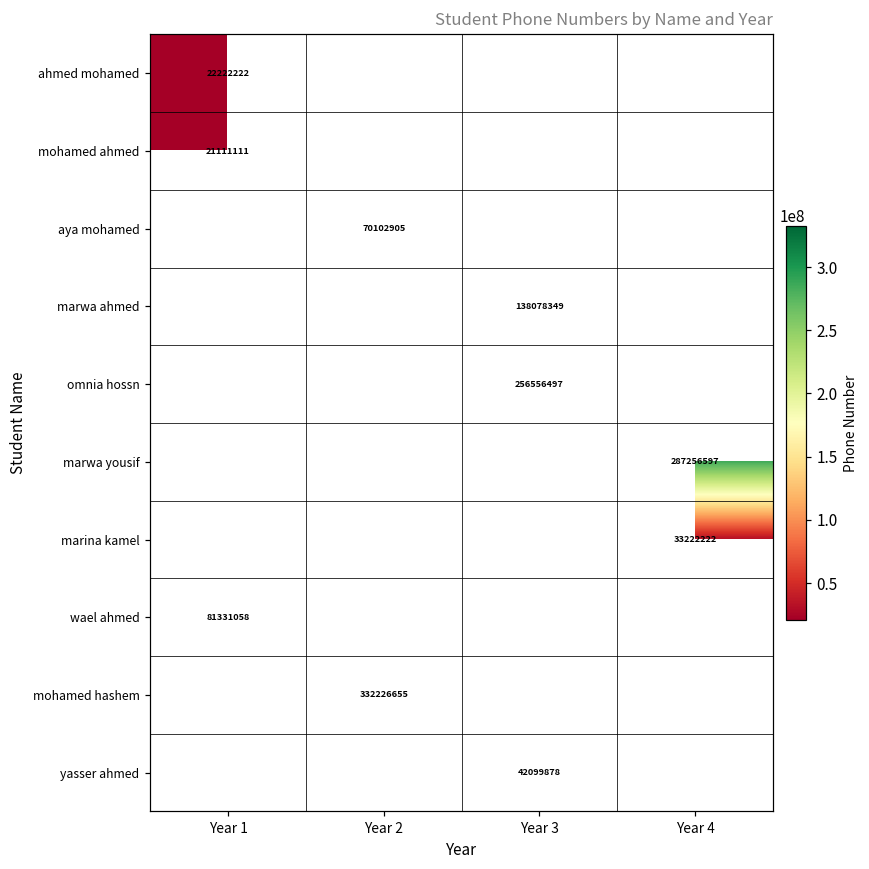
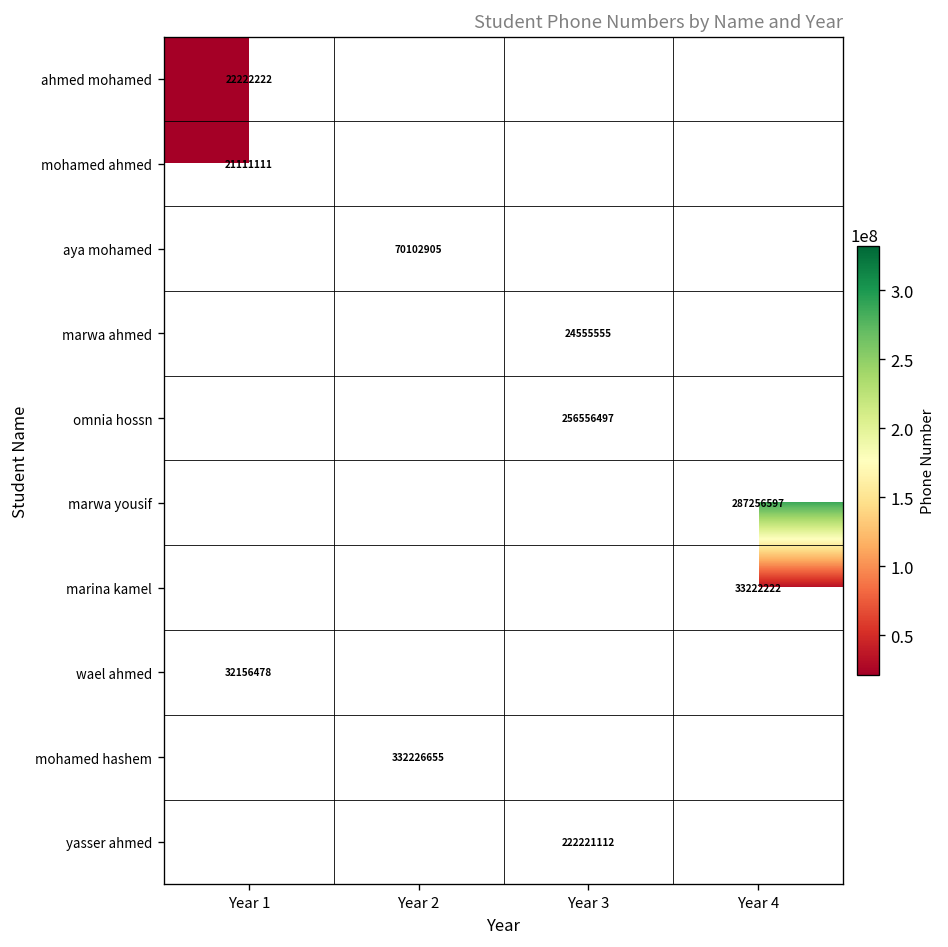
marwa ahmed, Year 3: 138078349 -> 24555555
wael ahmed, Year 1: 81331058 -> 32156478
yasser ahmed, Year 3: 42099878 -> 222221112
